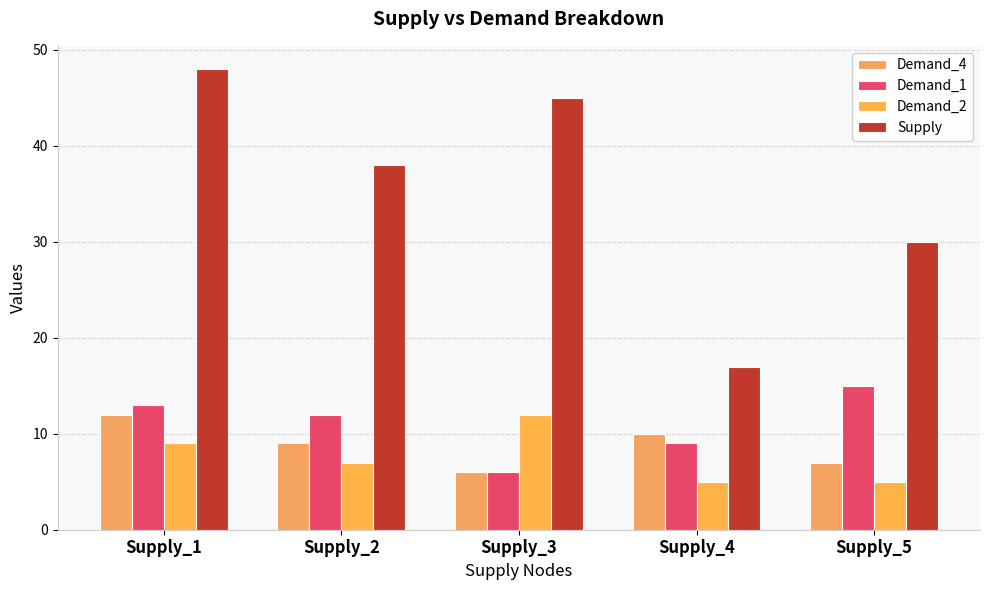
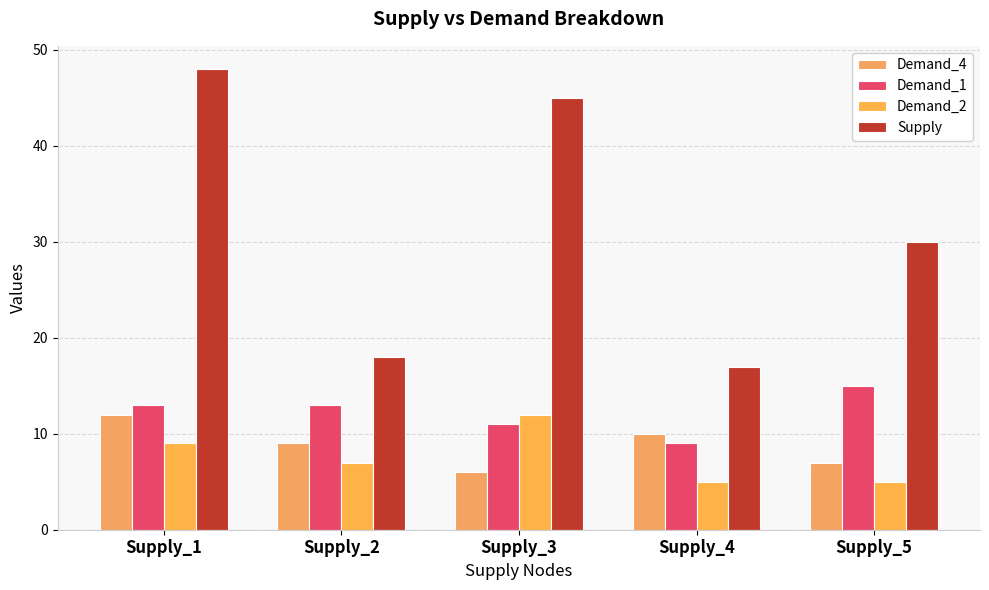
Demand_1, Supply_2: 12 -> 13
Supply, Supply_2: 38 -> 18
Demand_1, Supply_3: 6 -> 11
